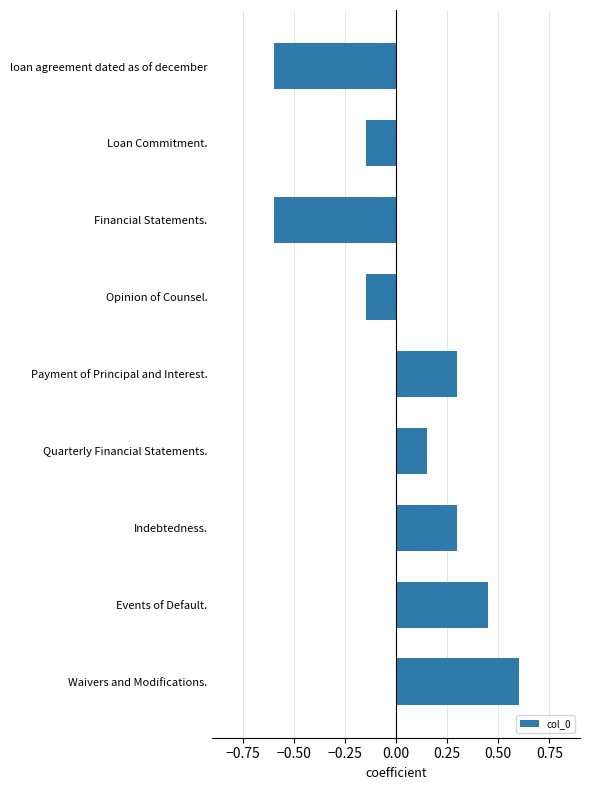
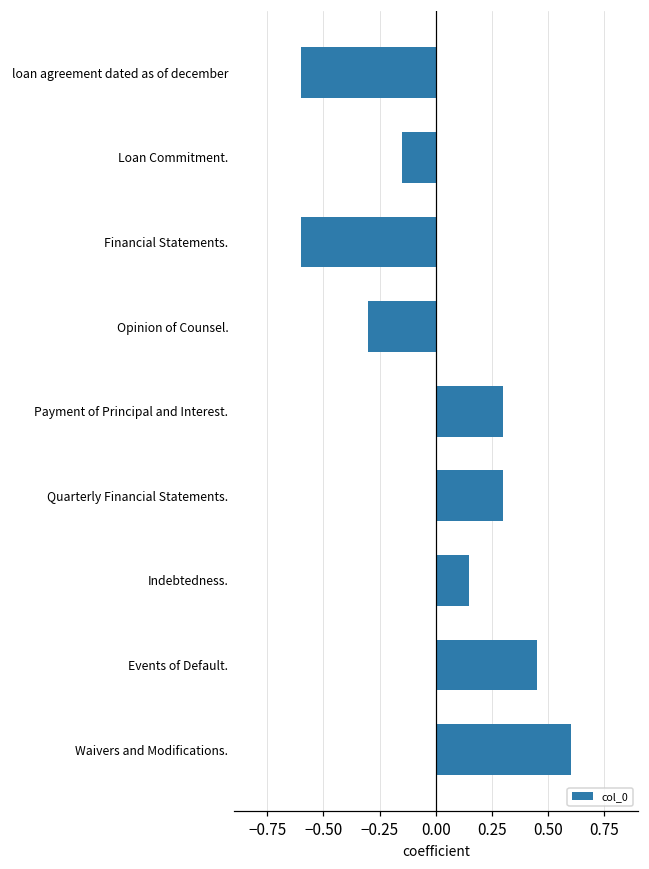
Opinion of Counsel.: -0.15 -> -0.30
Quarterly Financial Statements.: 0.15 -> 0.30
Indebtedness.: 0.30 -> 0.15
